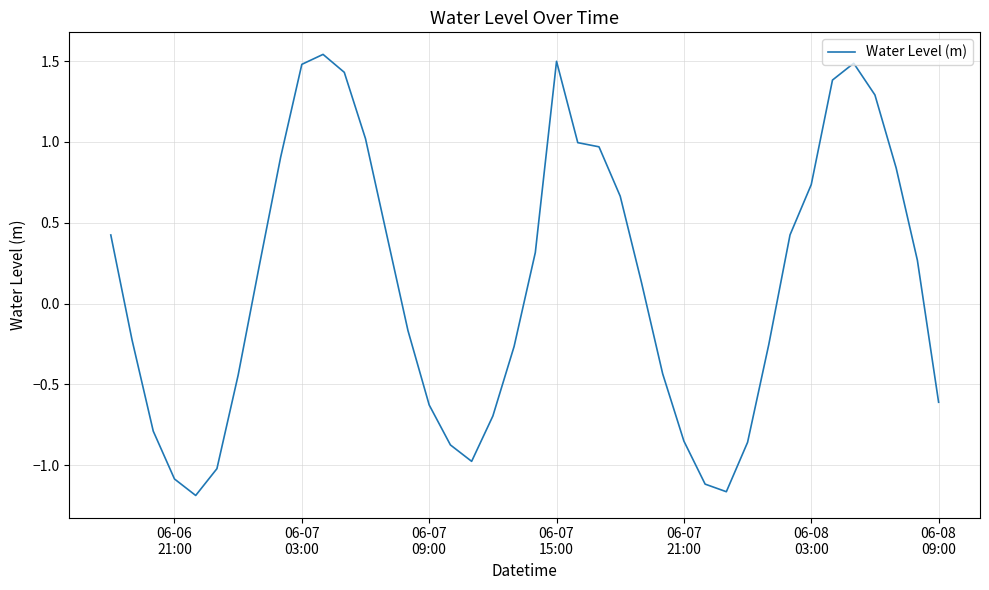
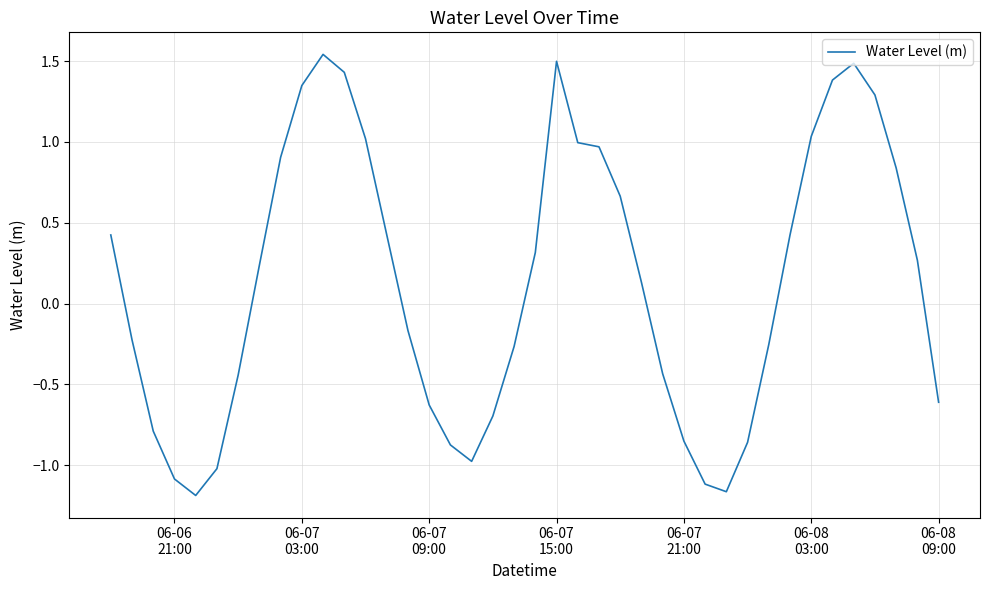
06-07 03:00: 1.48 -> 1.35
06-08 03:00: 0.74 -> 1.03
